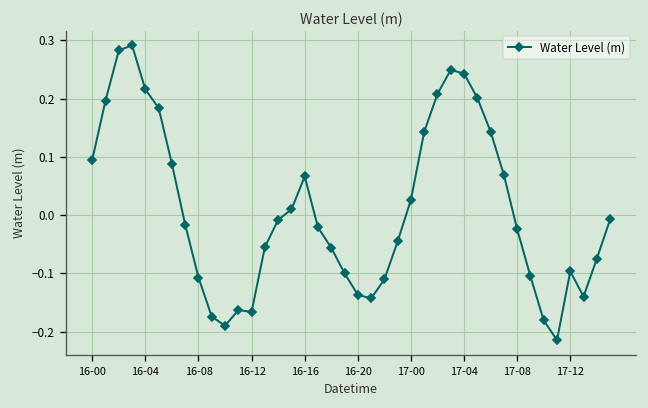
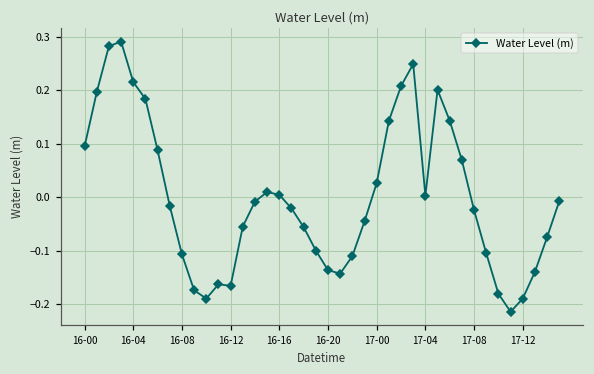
16-16: 0.07 -> 0.00
17-04: 0.24 -> 0.00
17-12: -0.10 -> -0.19
